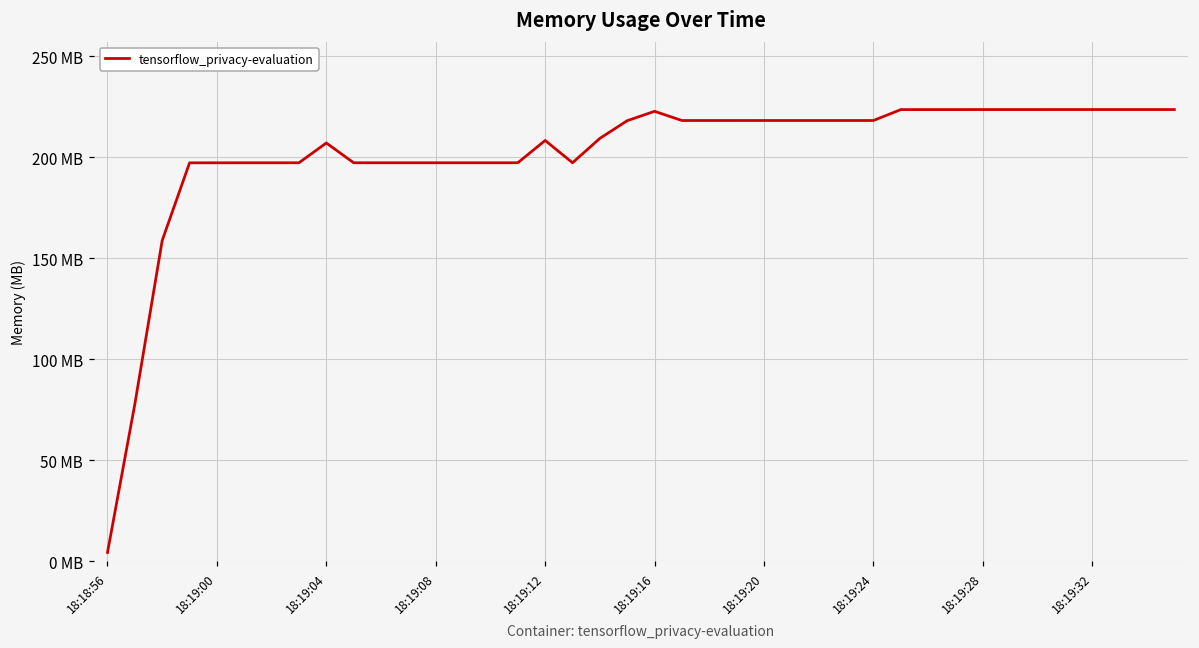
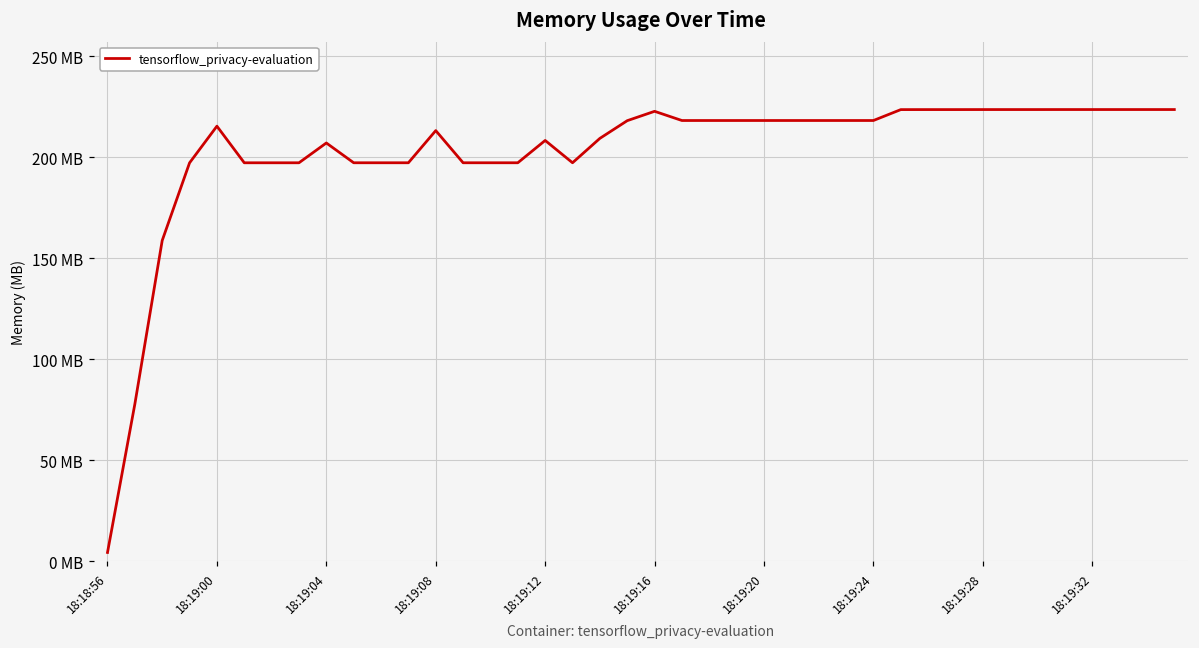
18:19:00: 197 MB -> 215 MB
18:19:08: 197 MB -> 213 MB
